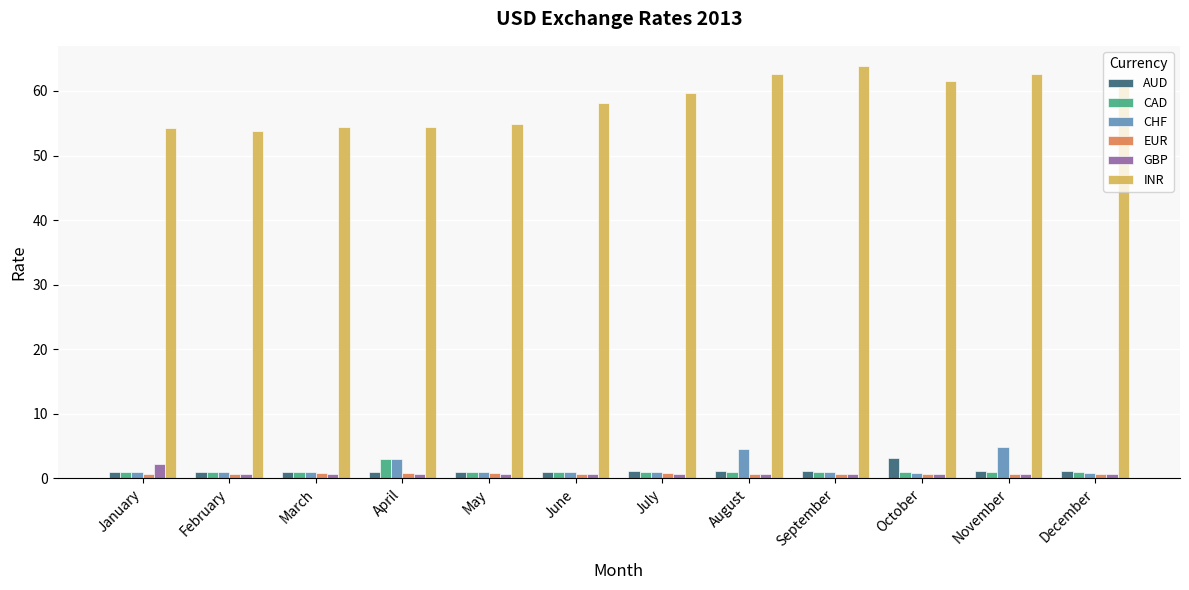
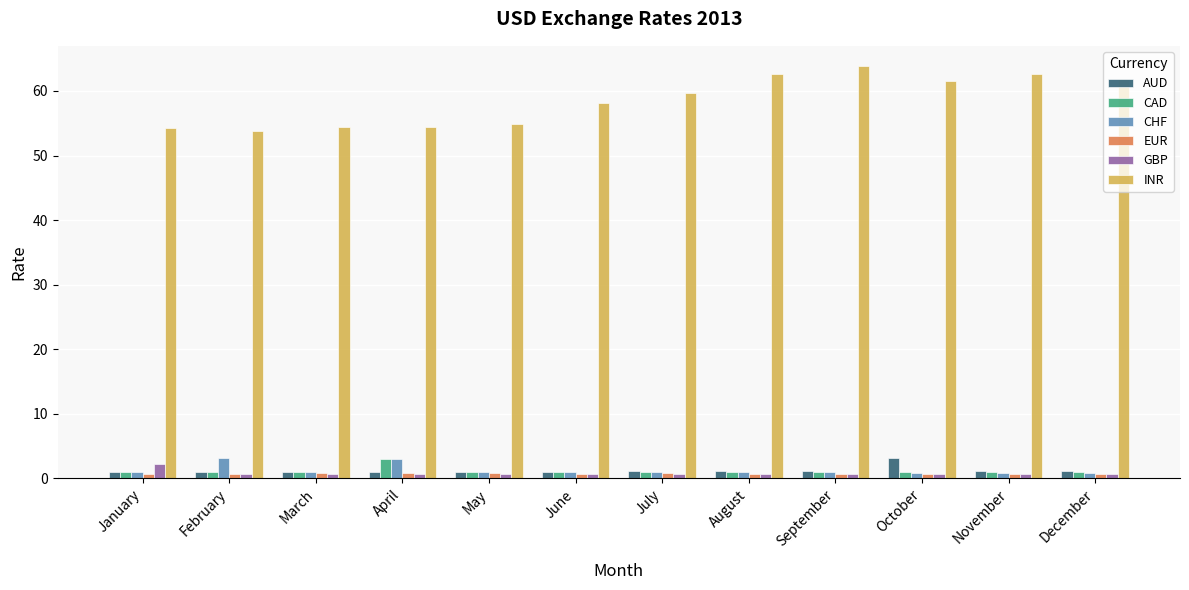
CHF, February: 1 -> 3
CHF, August: 5 -> 1
CHF, November: 5 -> 1
